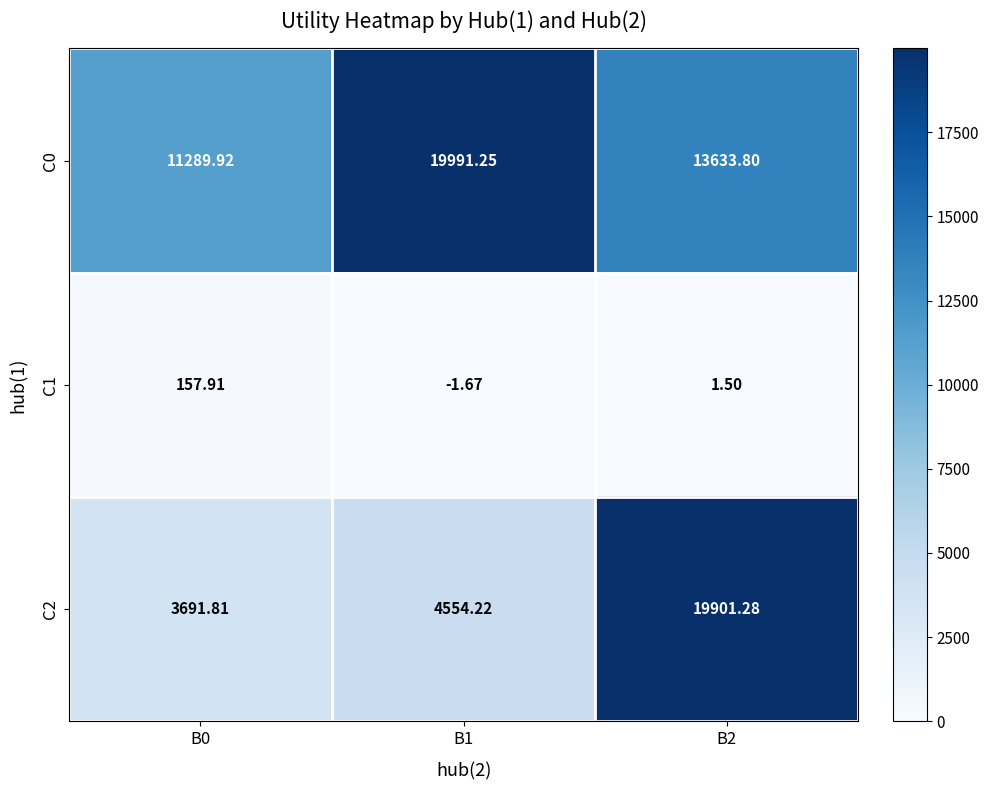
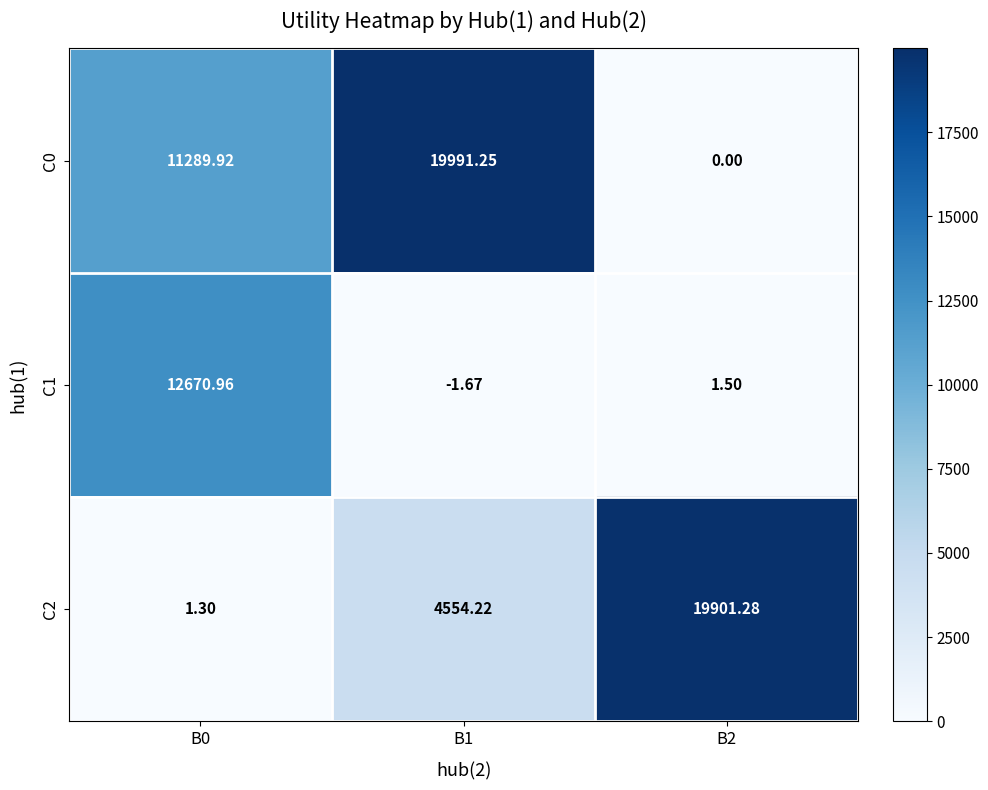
C0, B2: 13633.80 -> 0.00
C1, B0: 157.91 -> 12670.96
C2, B0: 3691.81 -> 1.30
